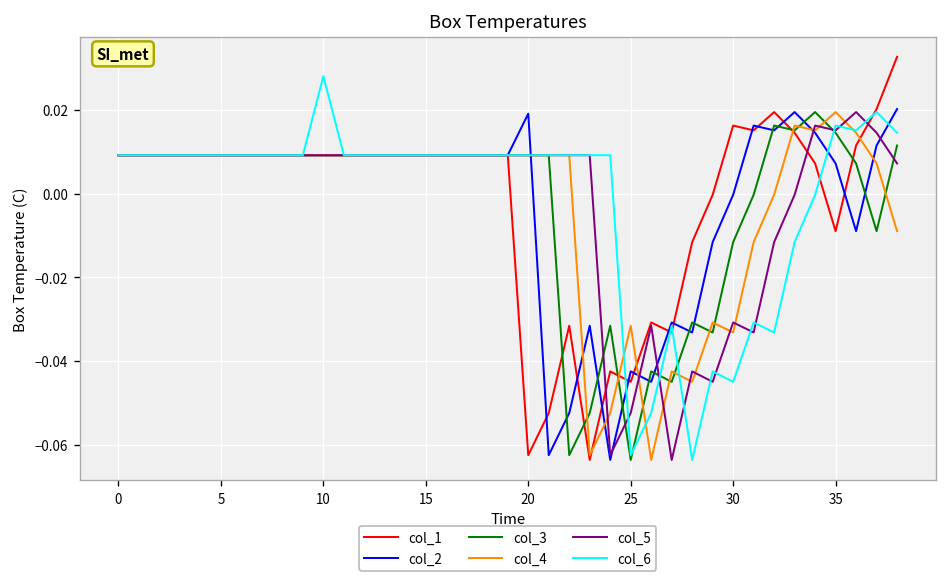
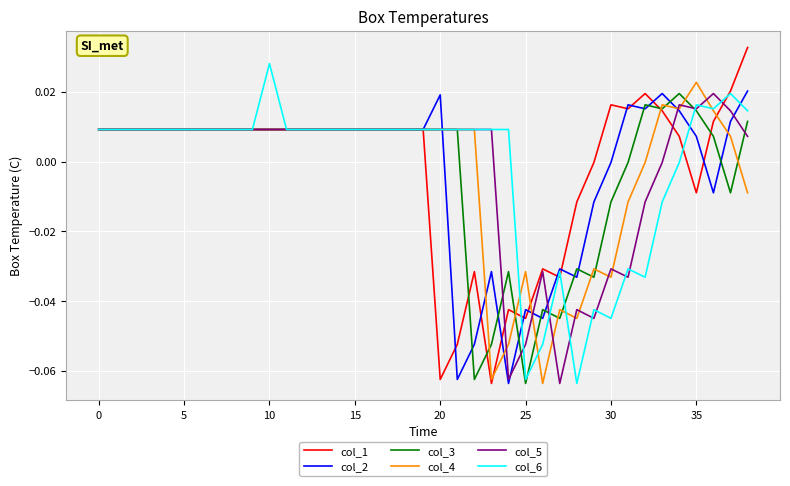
col_4, 35: 0.020 -> 0.023
